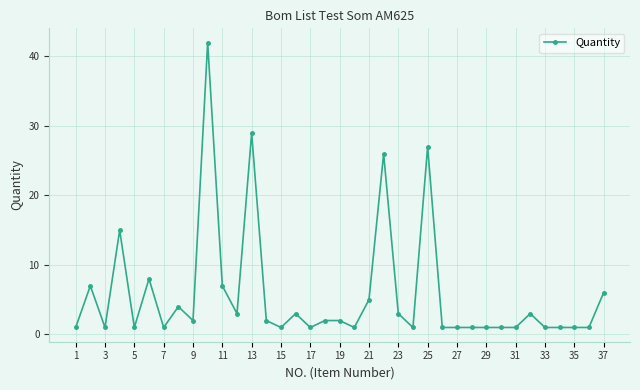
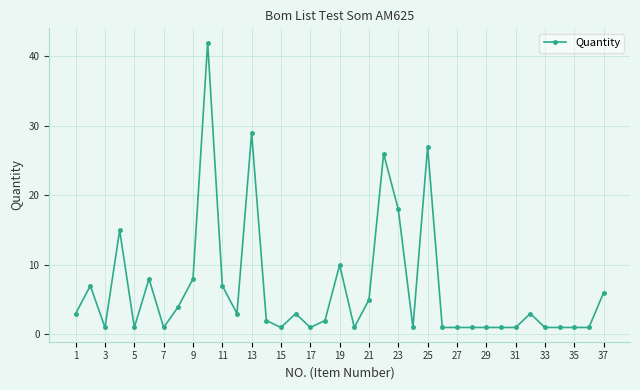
1: 1 -> 3
9: 2 -> 8
19: 2 -> 10
23: 3 -> 18
